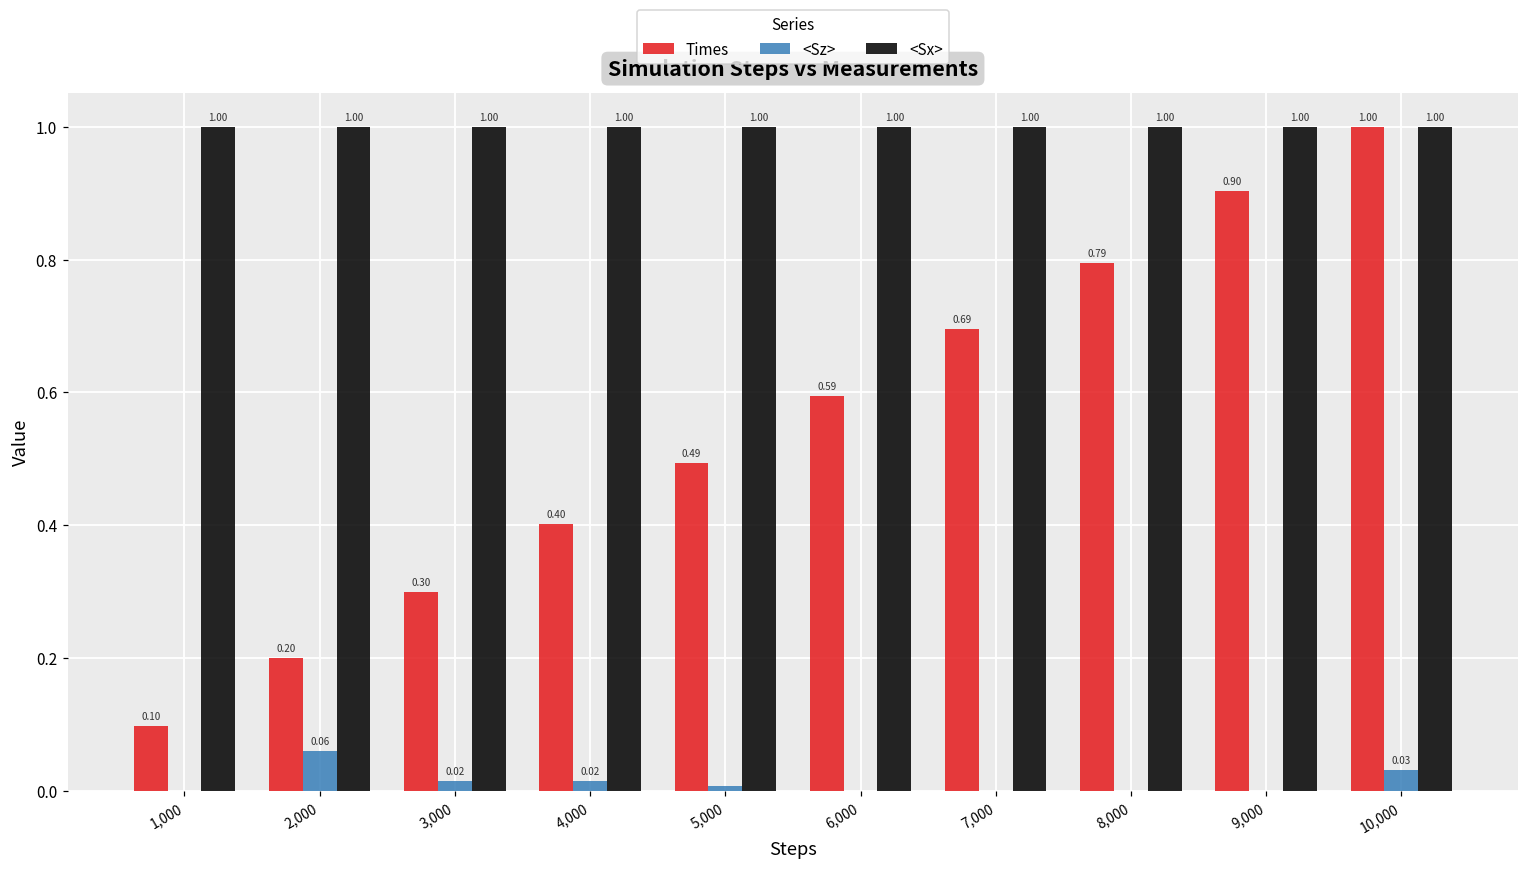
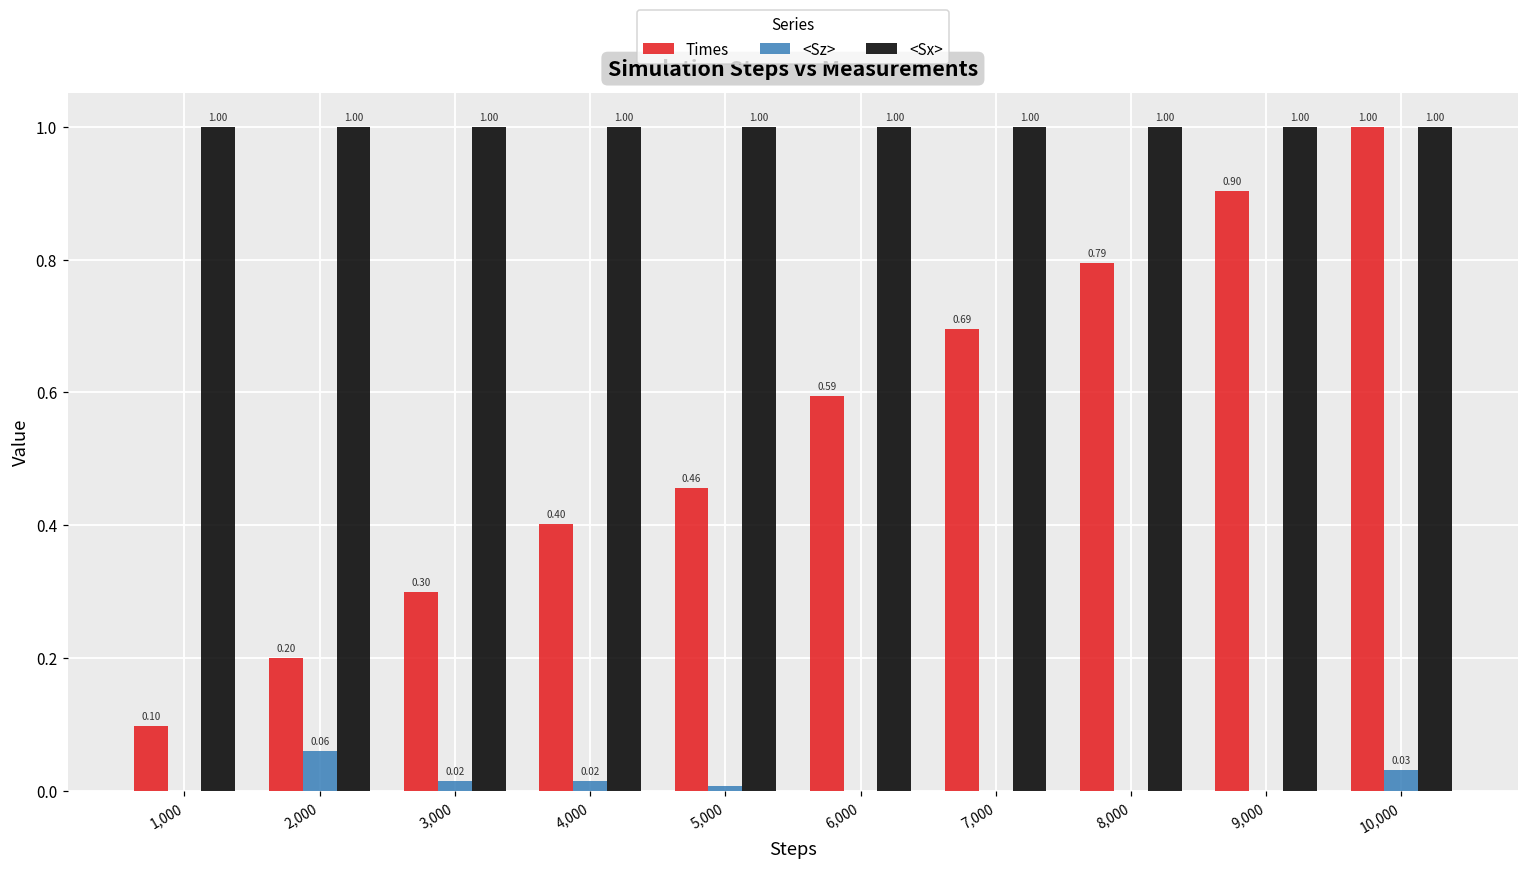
Times, 5,000: 0.49 -> 0.46
